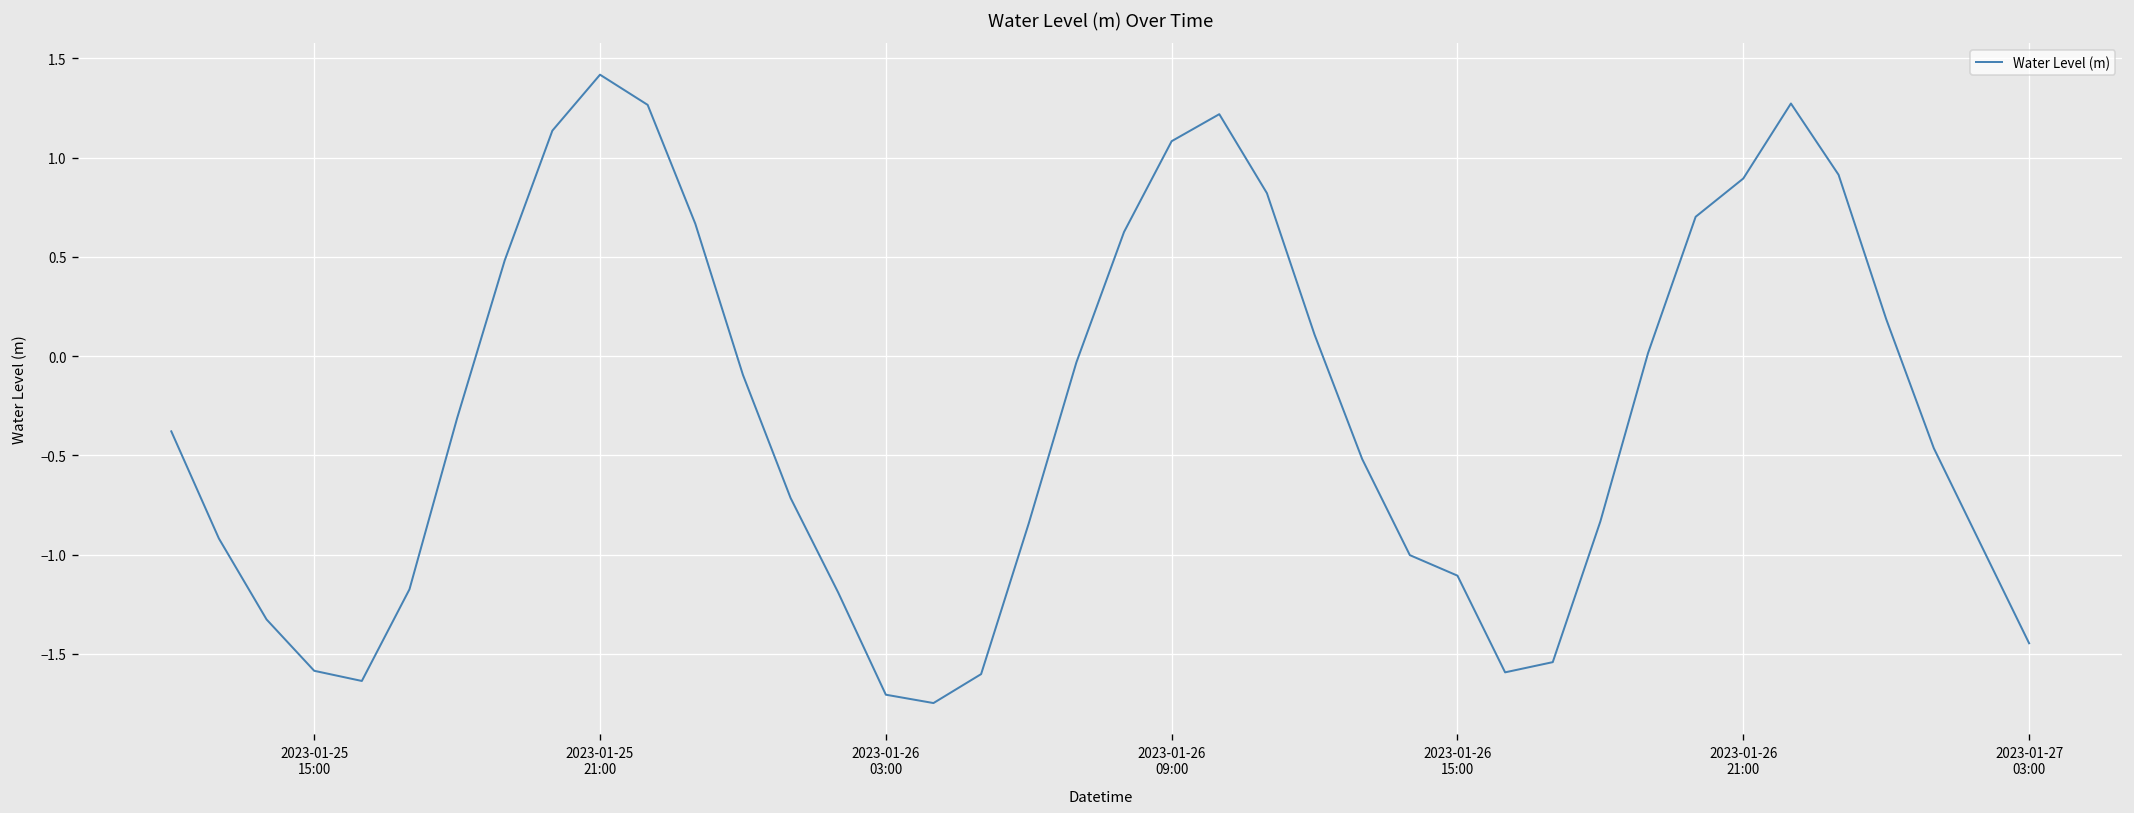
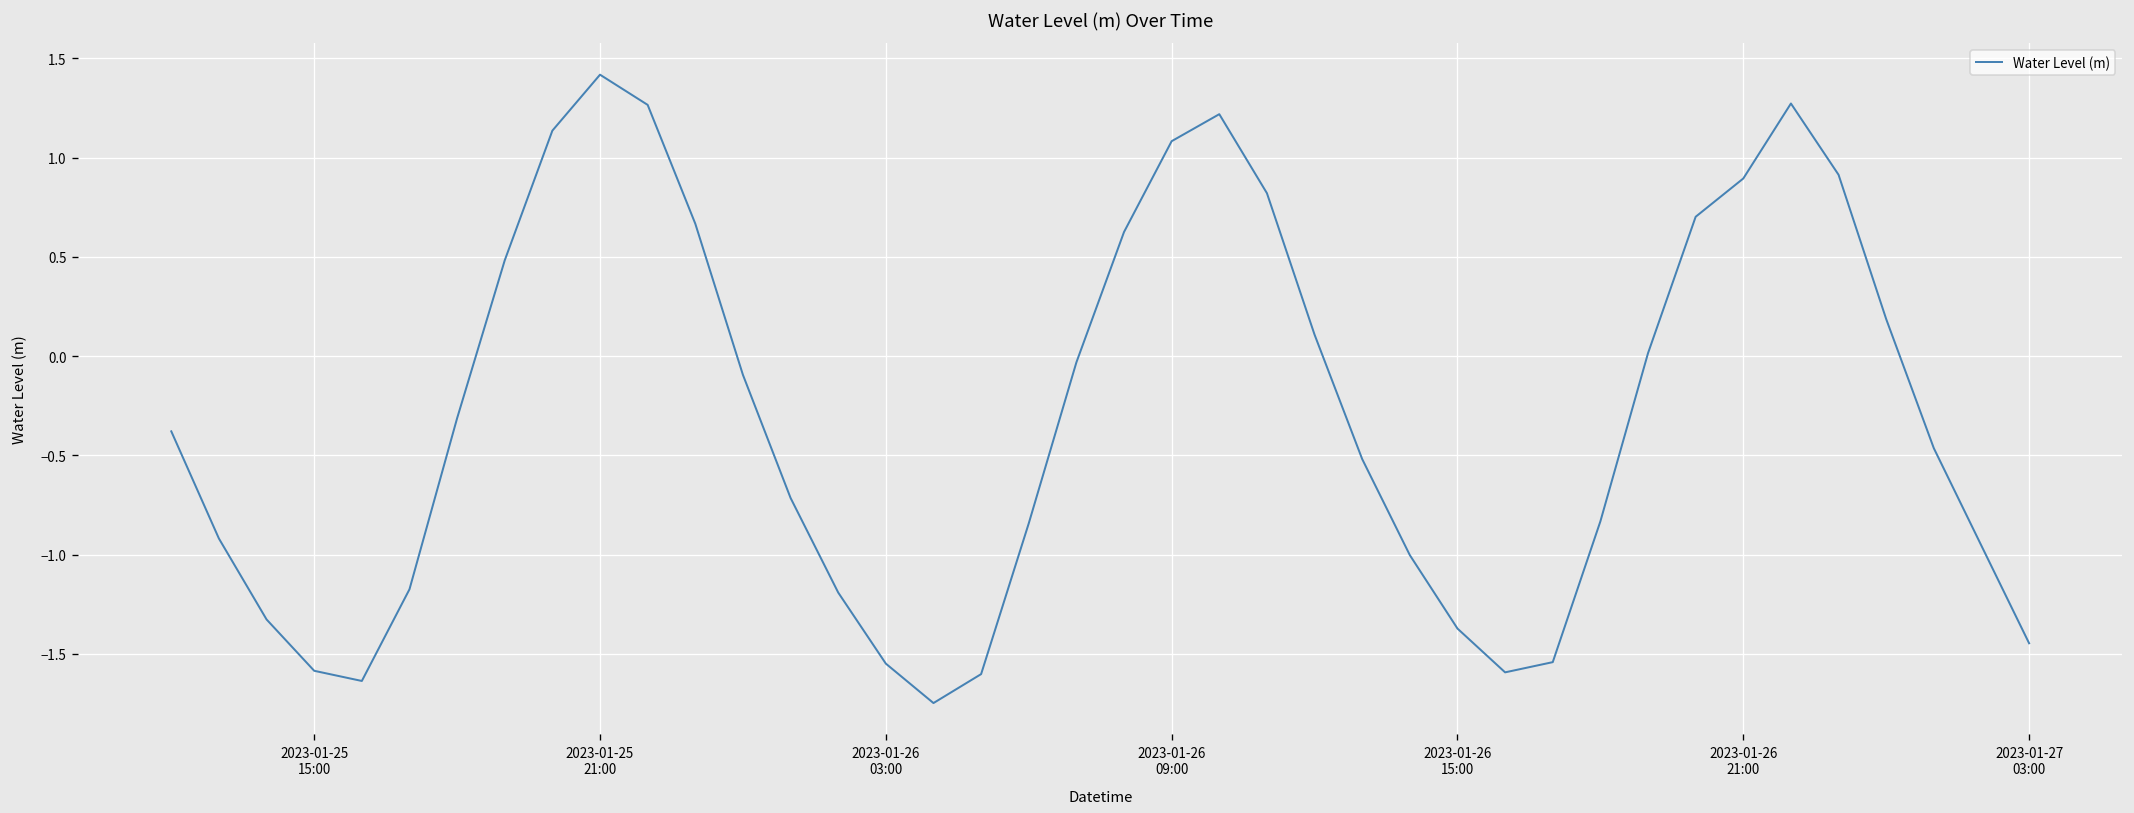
2023-01-26 03:00: -1.71 -> -1.55
2023-01-26 15:00: -1.11 -> -1.37
